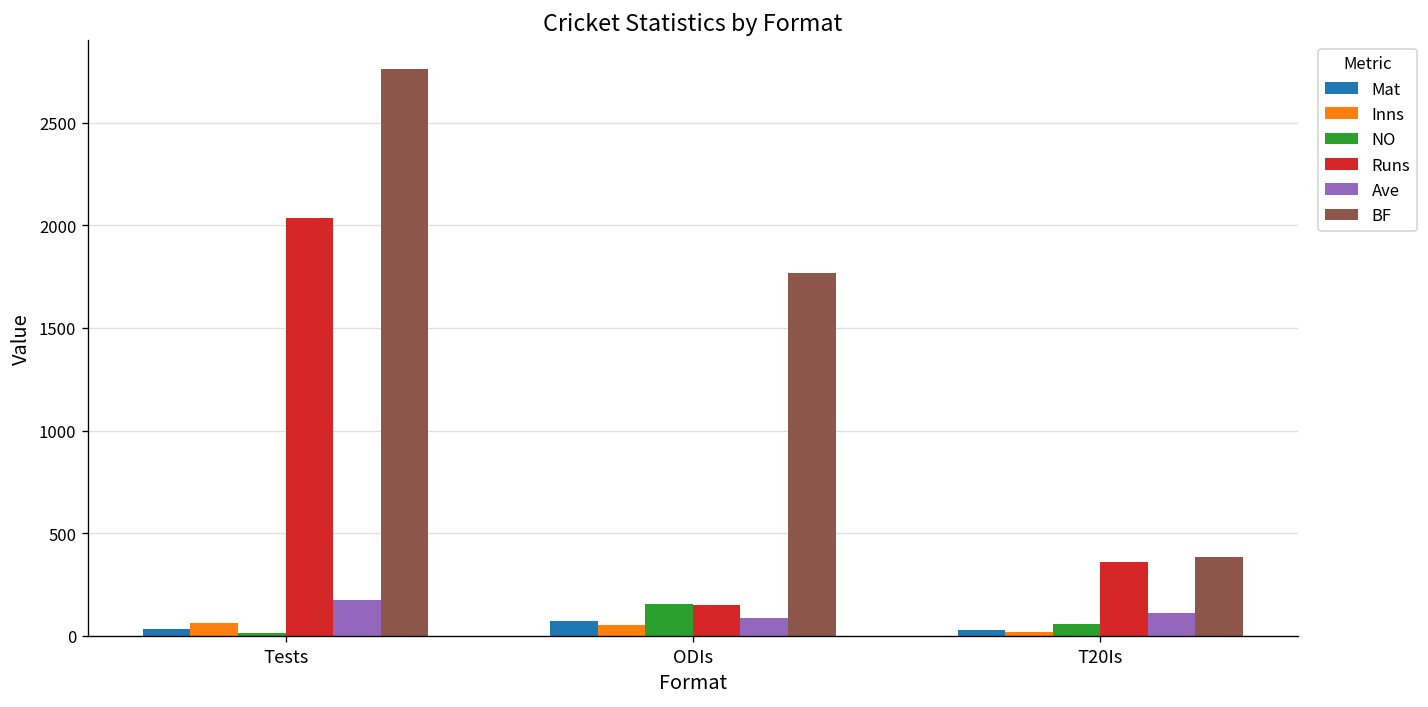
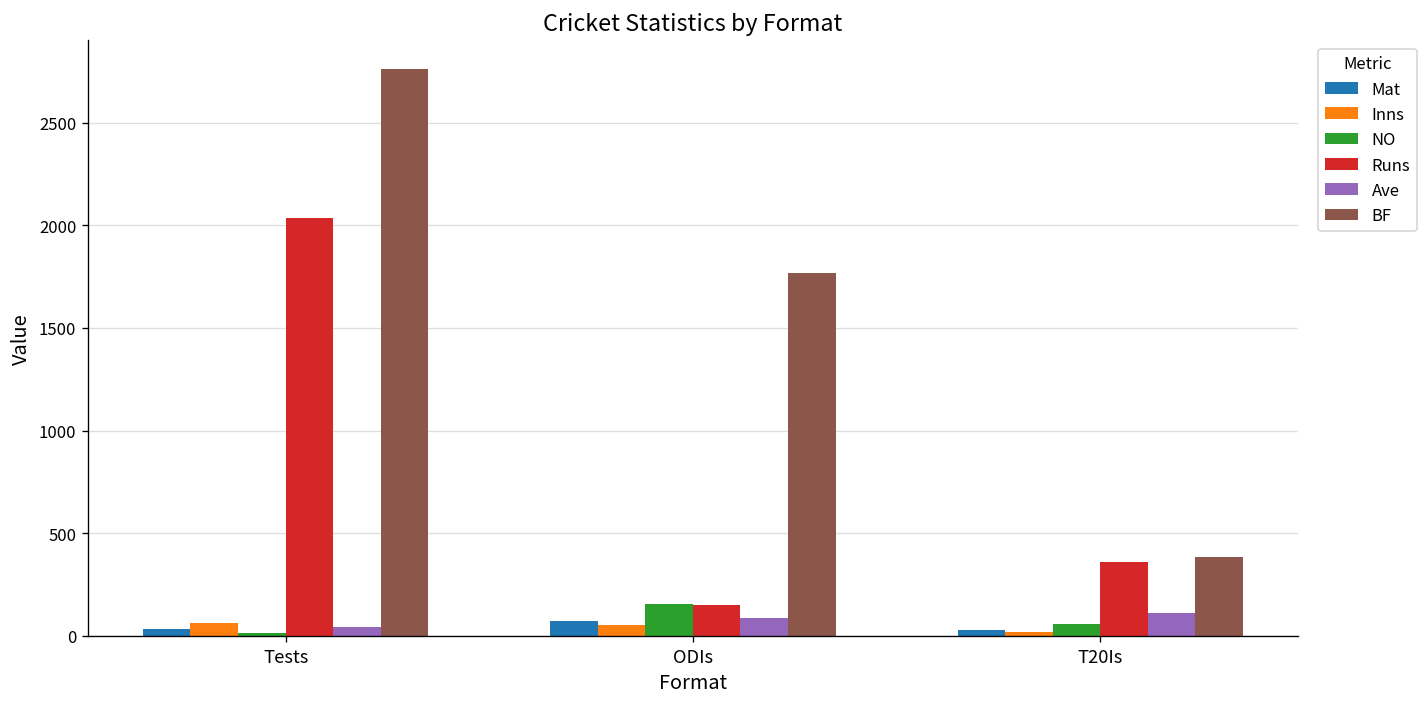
Ave, Tests: 180 -> 40
